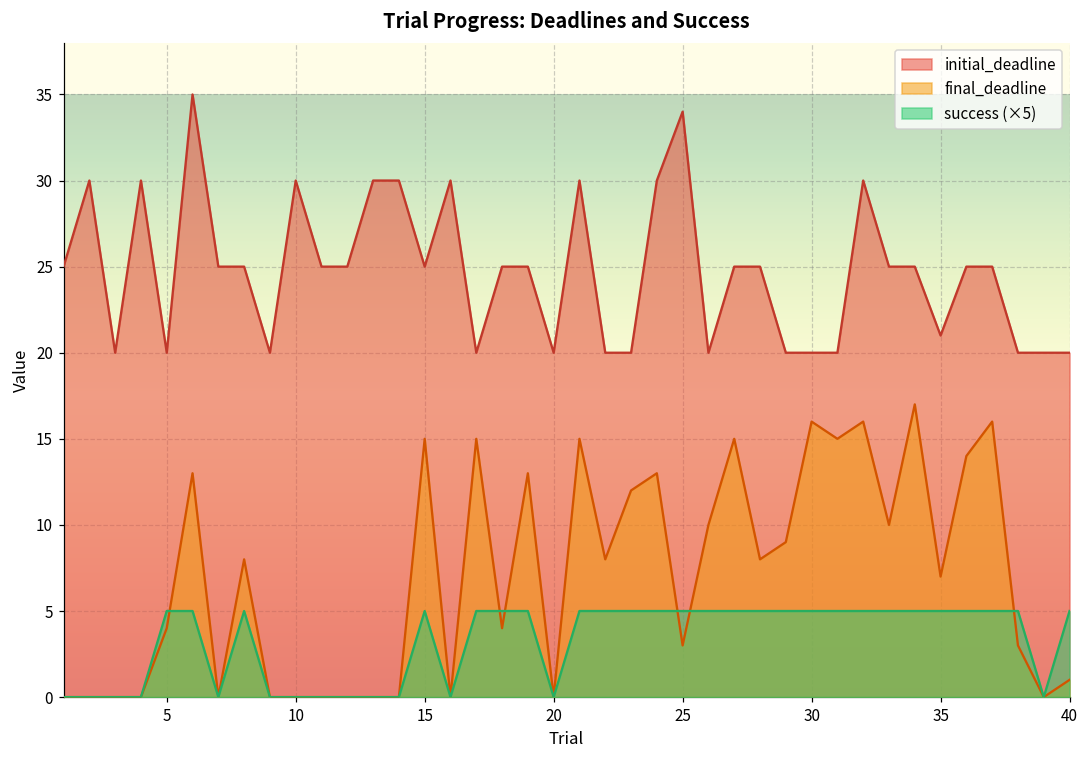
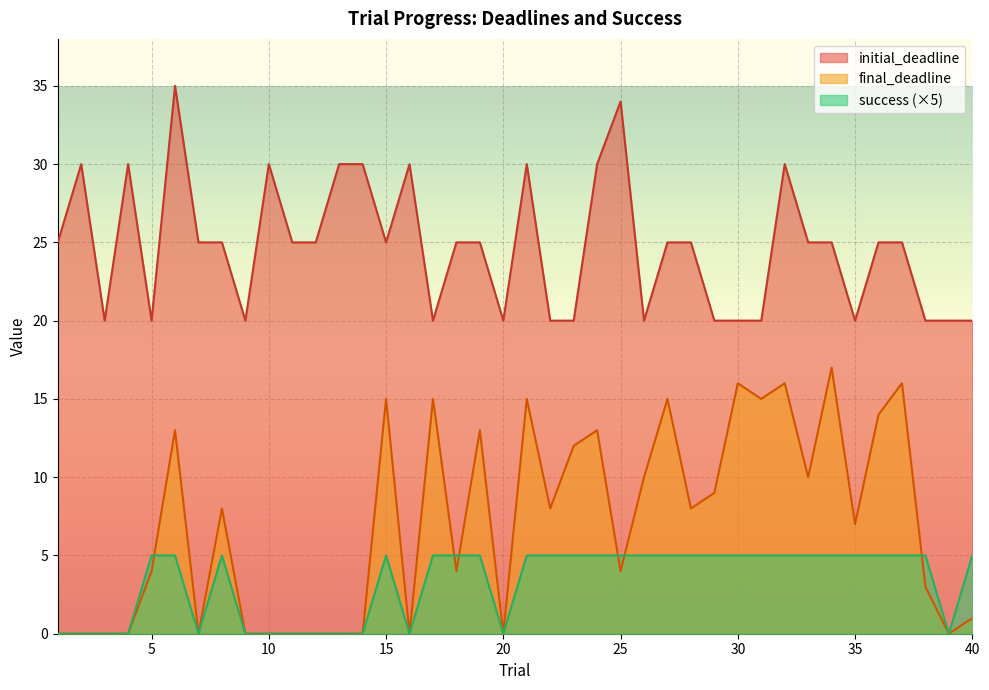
final_deadline, 25: 3 -> 4
initial_deadline, 35: 21 -> 20
